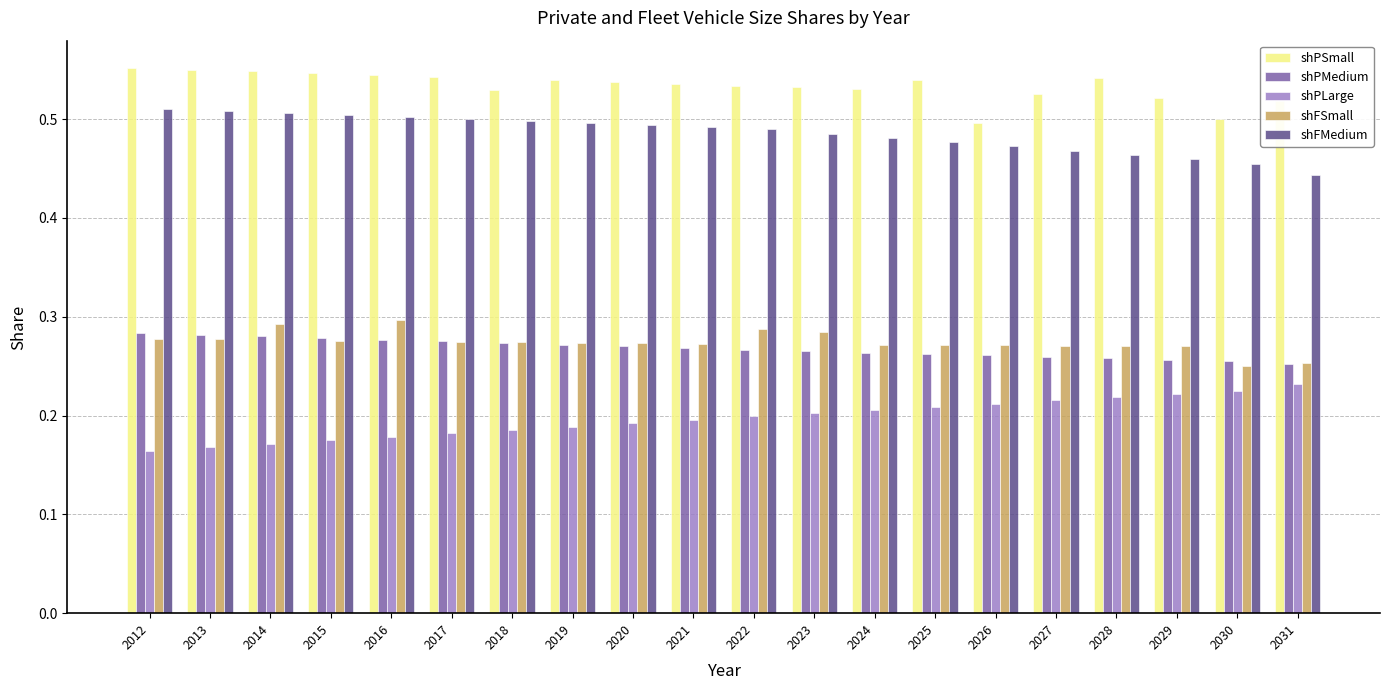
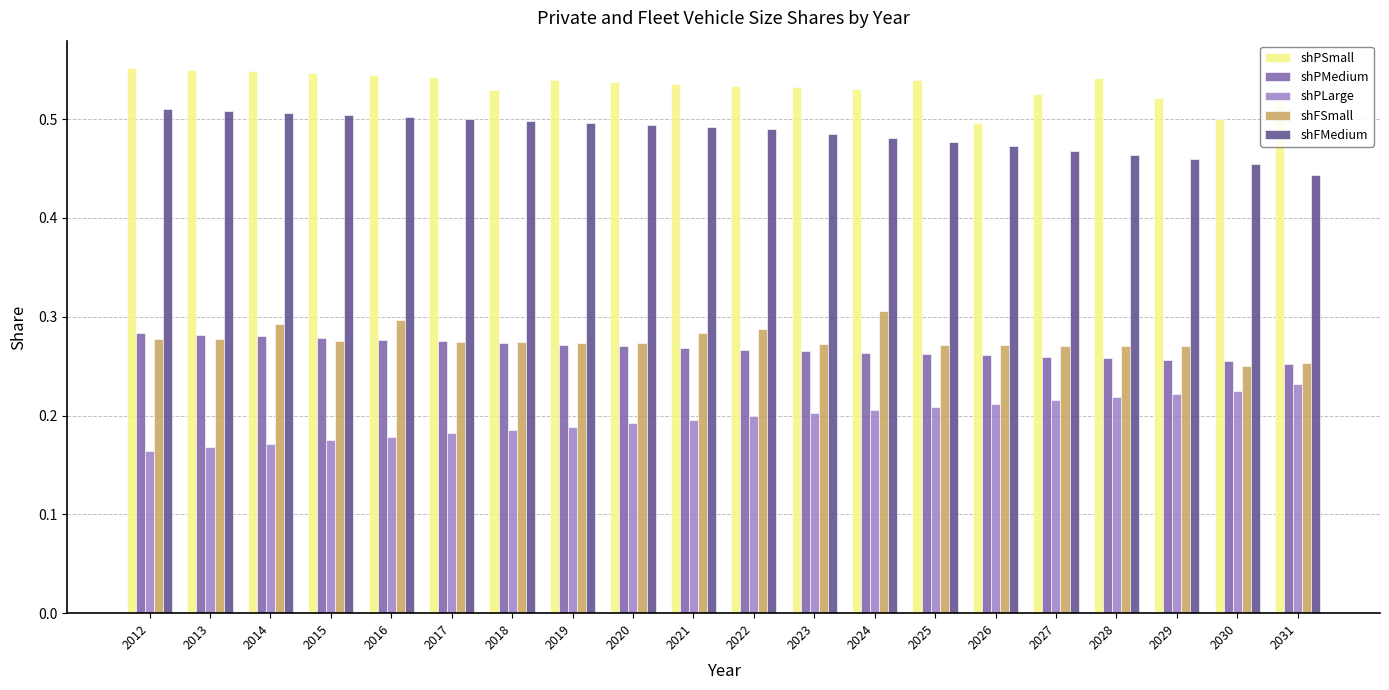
shFSmall, 2021: 0.27 -> 0.28
shFSmall, 2023: 0.29 -> 0.27
shFSmall, 2024: 0.27 -> 0.31
